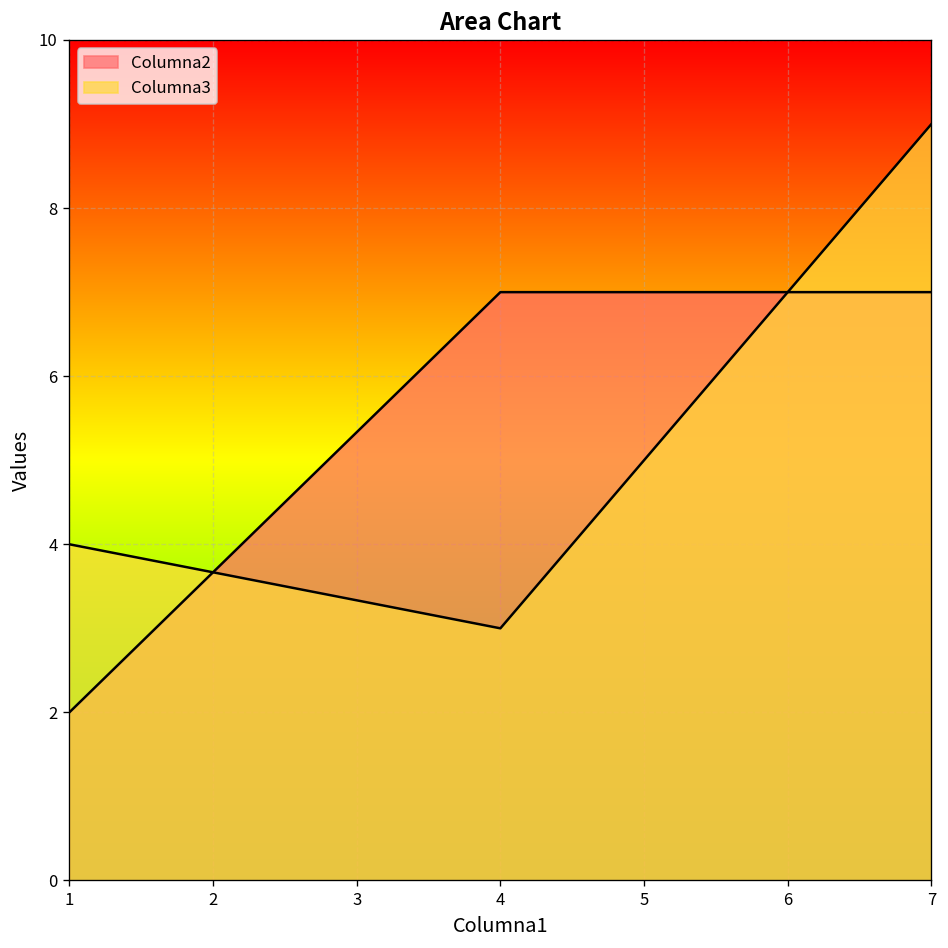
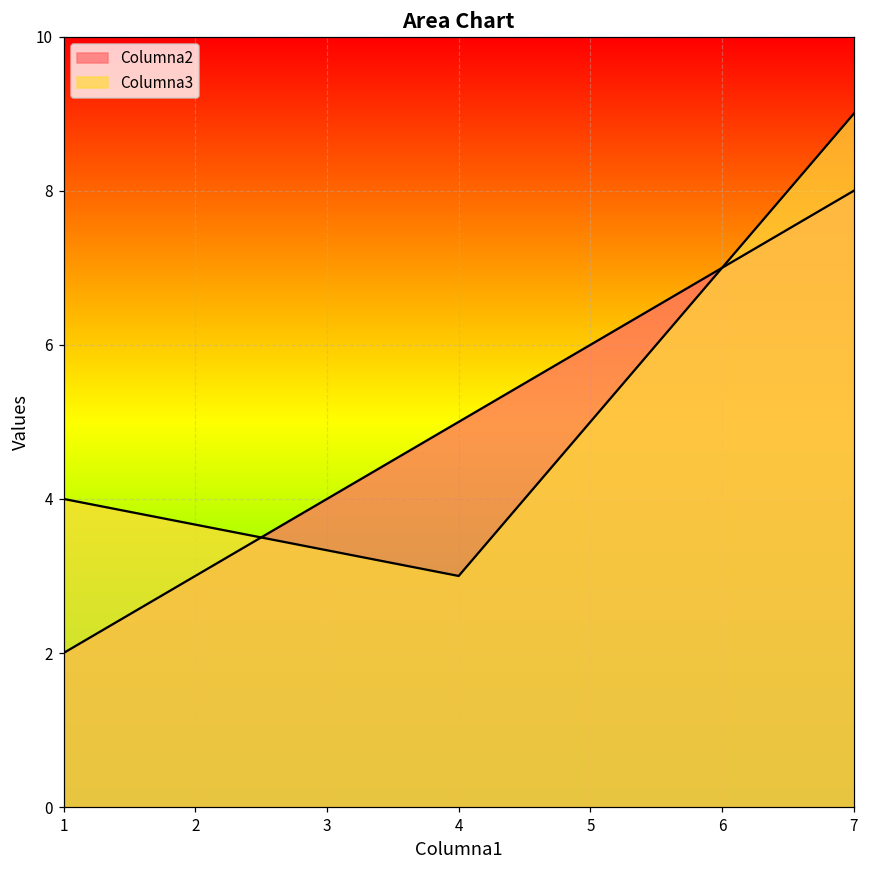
Columna2, 4: 7 -> 5
Columna2, 7: 7 -> 8
